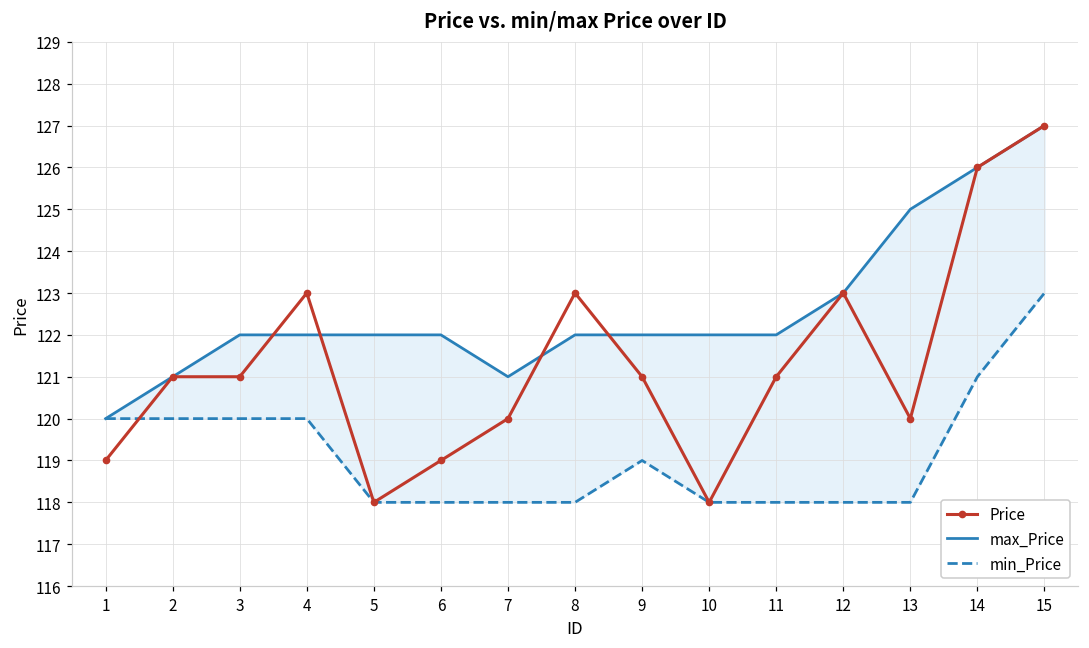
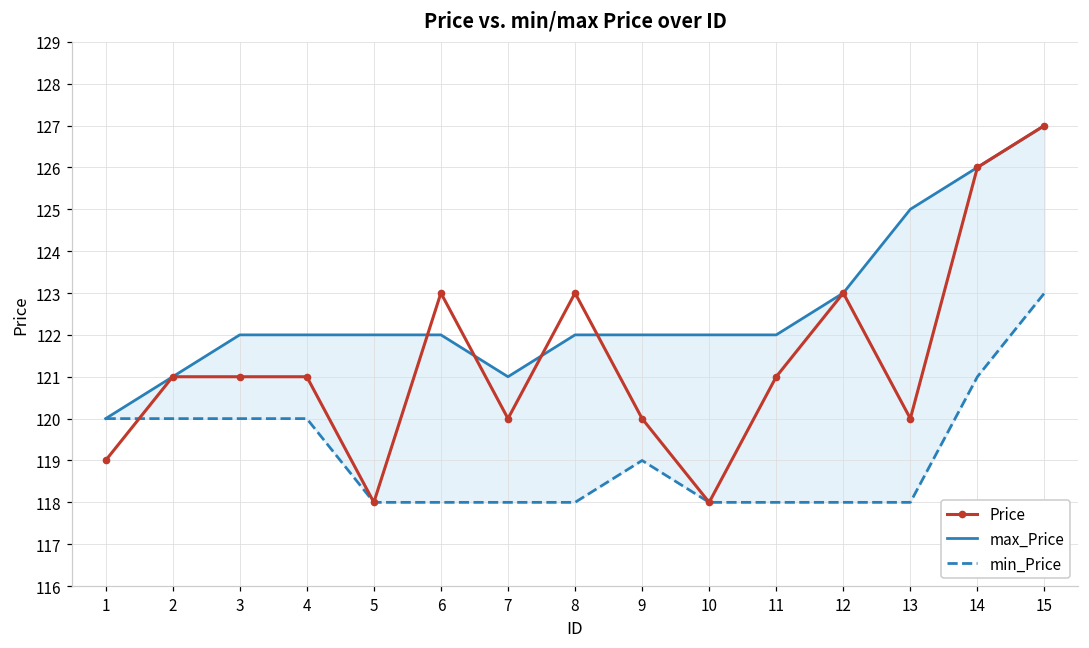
Price, 4: 123 -> 121
Price, 6: 119 -> 123
Price, 9: 121 -> 120
